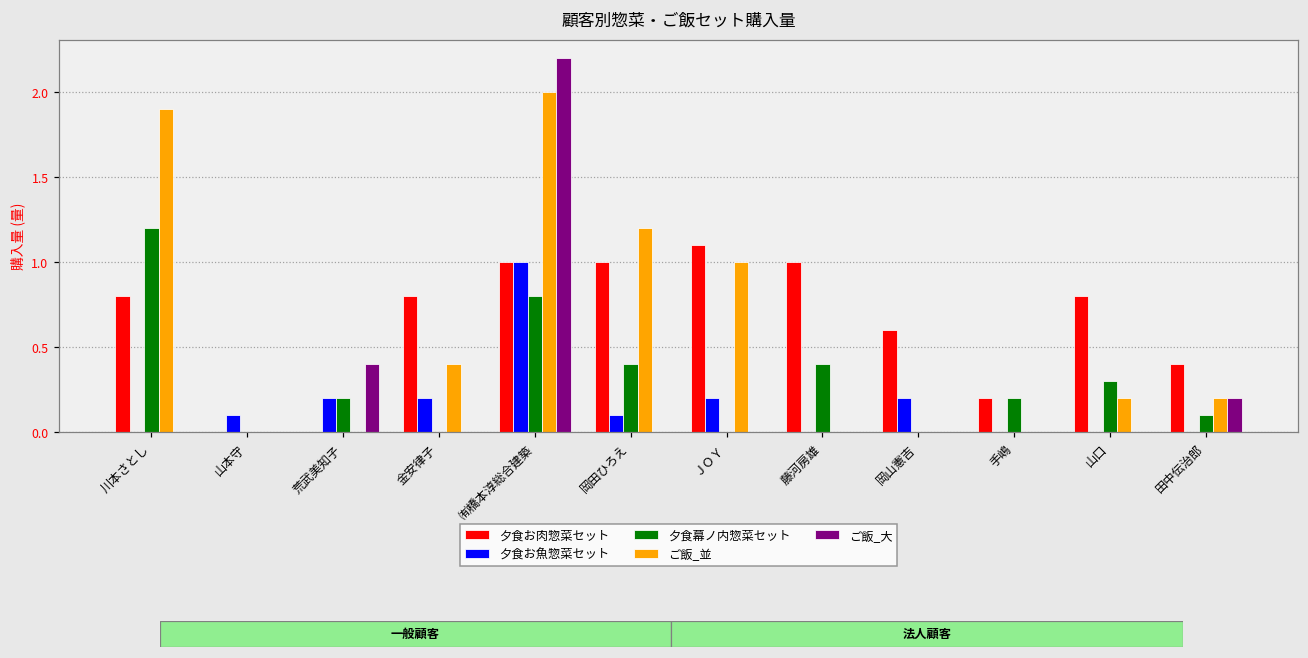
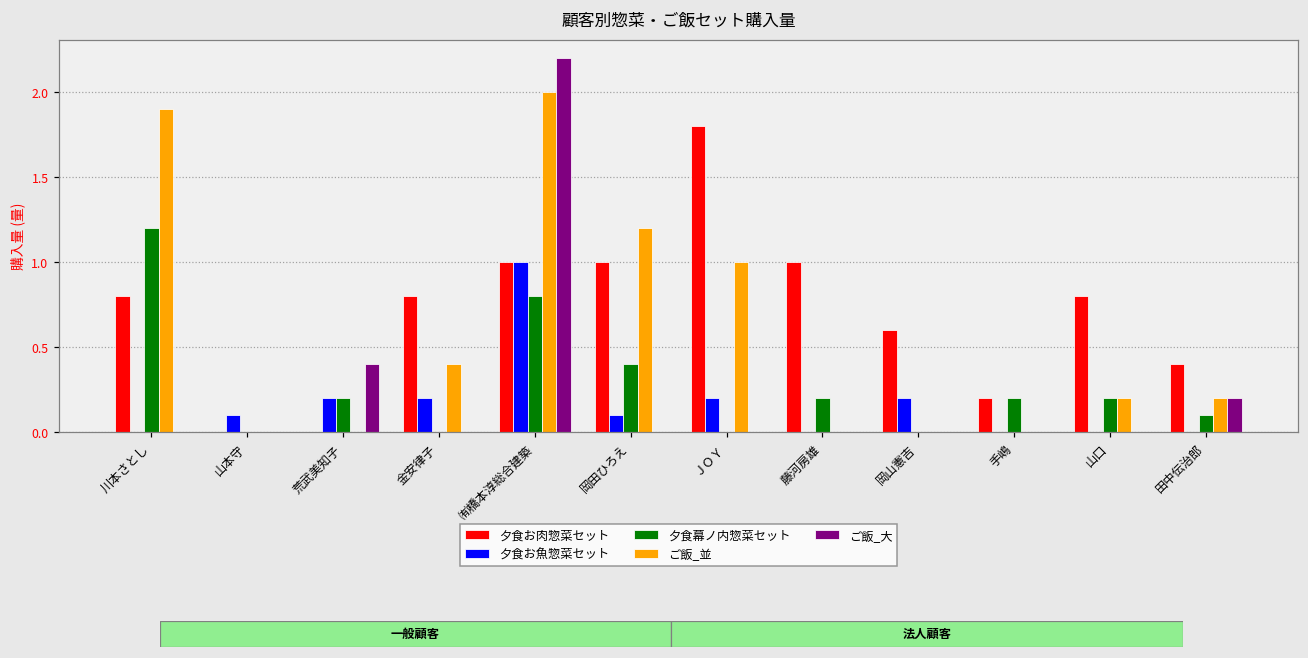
夕食お肉惣菜セット, ＪＯＹ: 1.1 -> 1.8
夕食幕ノ内惣菜セット, 藤河房雄: 0.4 -> 0.2
夕食幕ノ内惣菜セット, 山口: 0.3 -> 0.2
